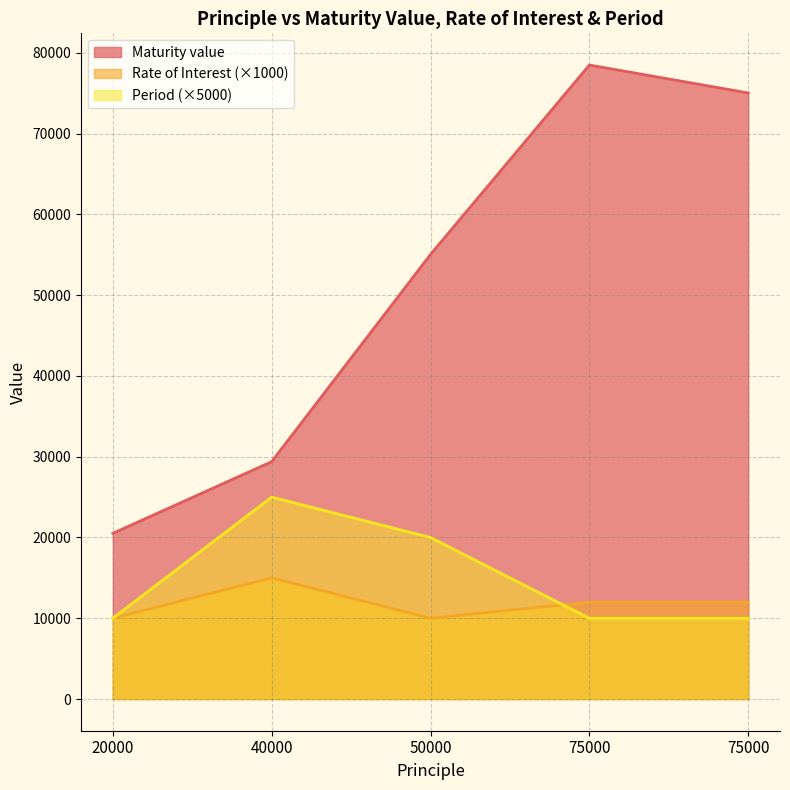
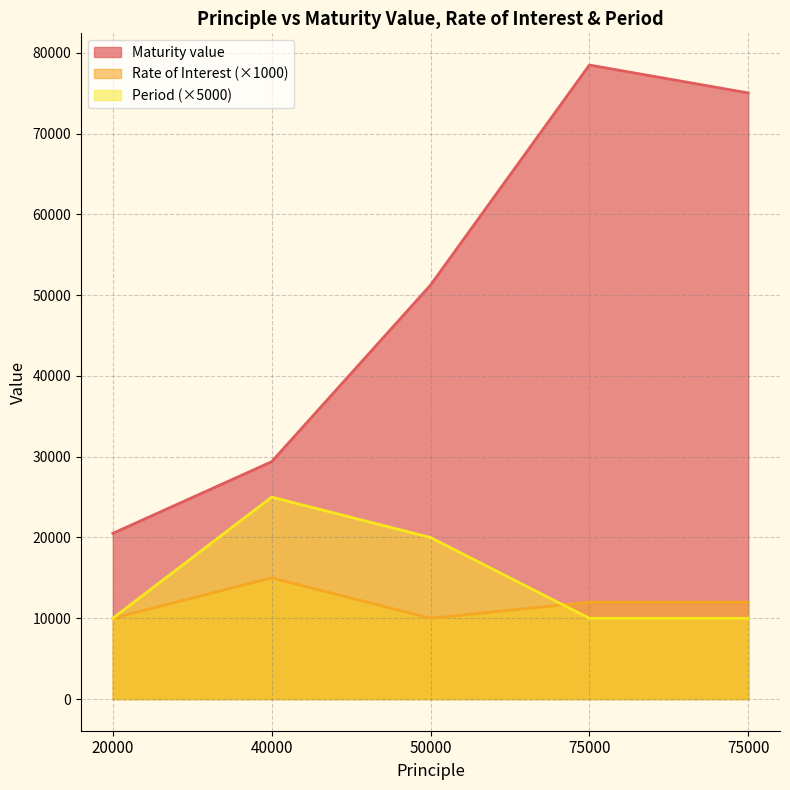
Maturity value, 50000: 55000 -> 51000
